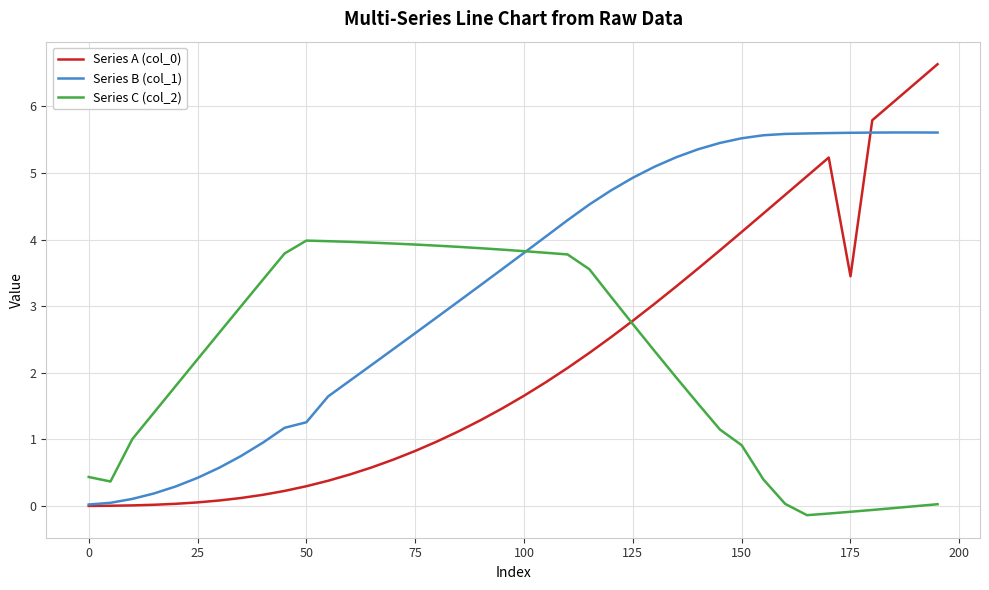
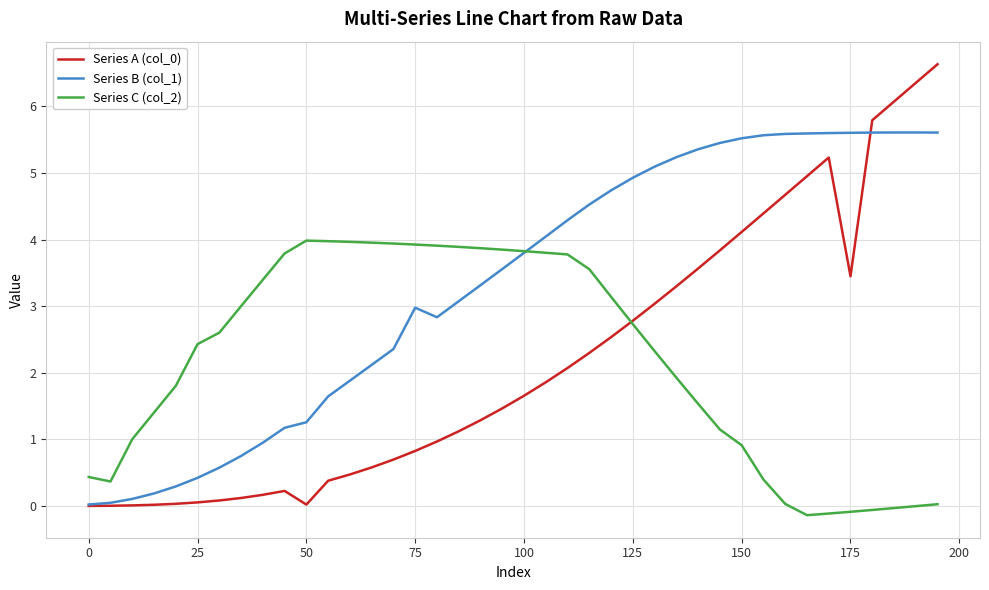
Series C (col_2), 25: 2.2 -> 2.4
Series A (col_0), 50: 0.3 -> 0.0
Series B (col_1), 75: 2.6 -> 3.0
